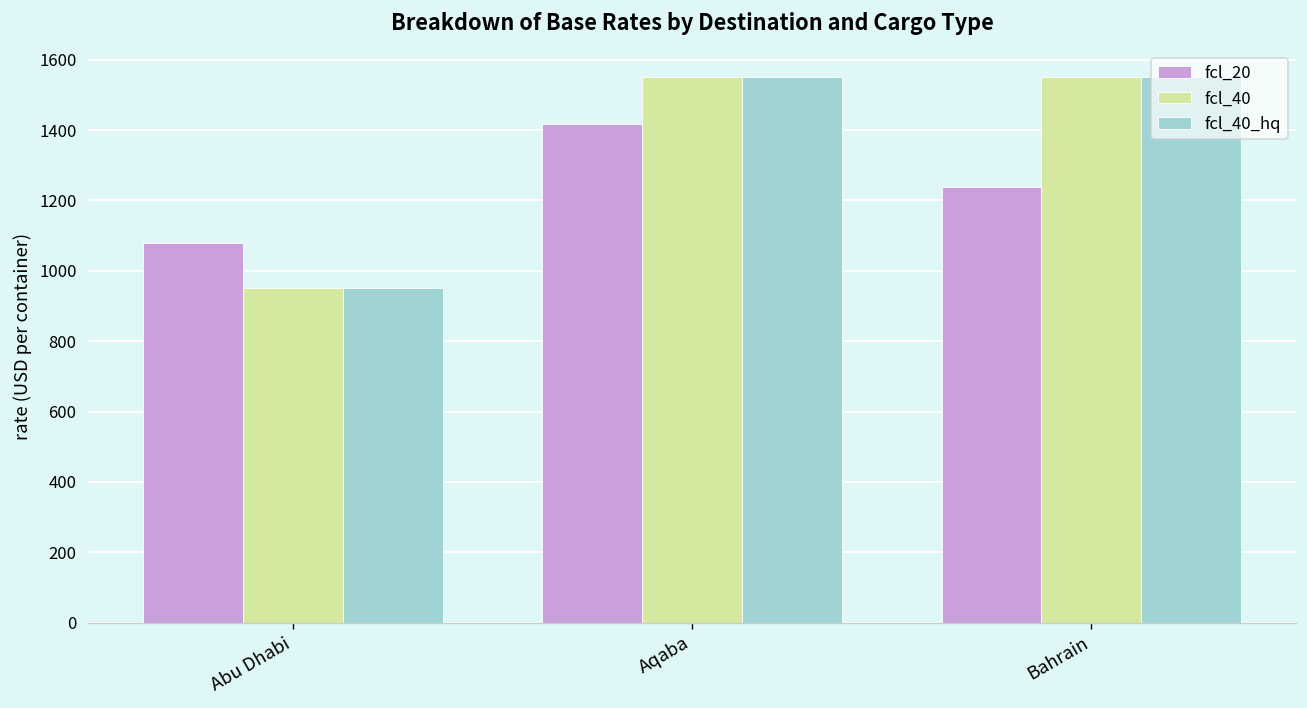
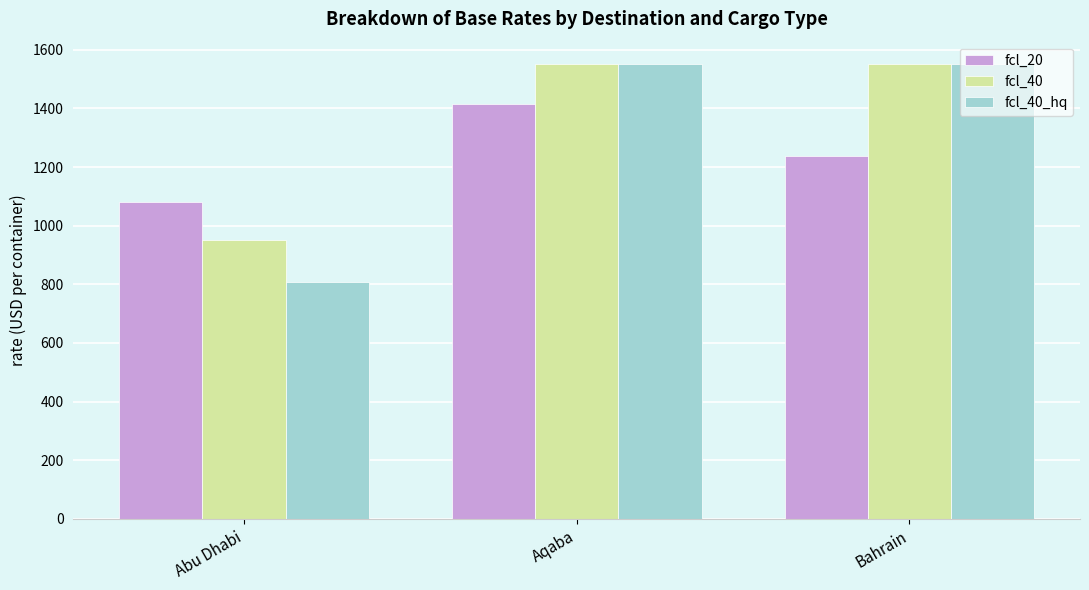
fcl_40_hq, Abu Dhabi: 950 -> 810
